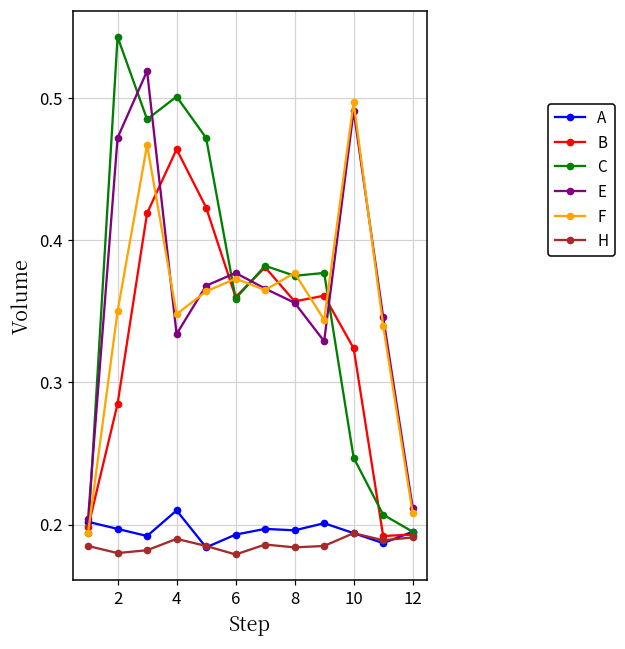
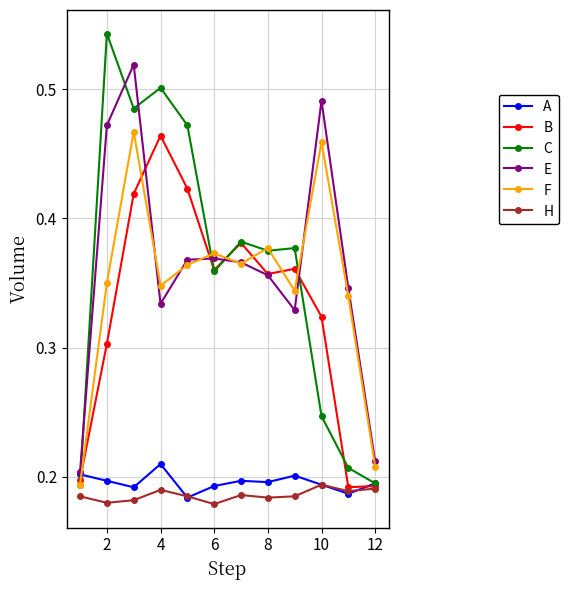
B, 2: 0.285 -> 0.303
E, 6: 0.377 -> 0.369
F, 10: 0.497 -> 0.459
